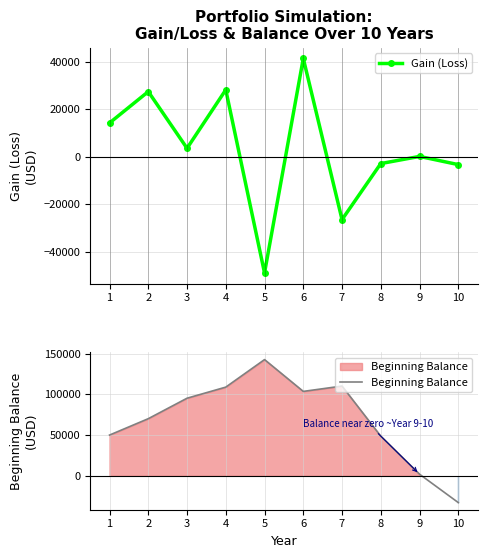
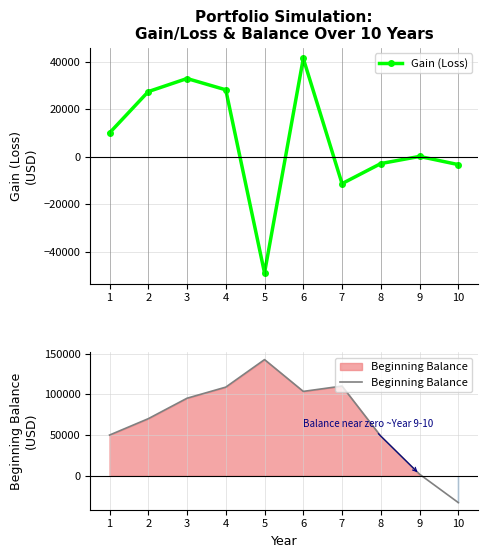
Portfolio Simulation: Gain/Loss & Balance Over 10 Years, 1: 14000 -> 10000
Portfolio Simulation: Gain/Loss & Balance Over 10 Years, 3: 4000 -> 33000
Portfolio Simulation: Gain/Loss & Balance Over 10 Years, 7: -27000 -> -11000
